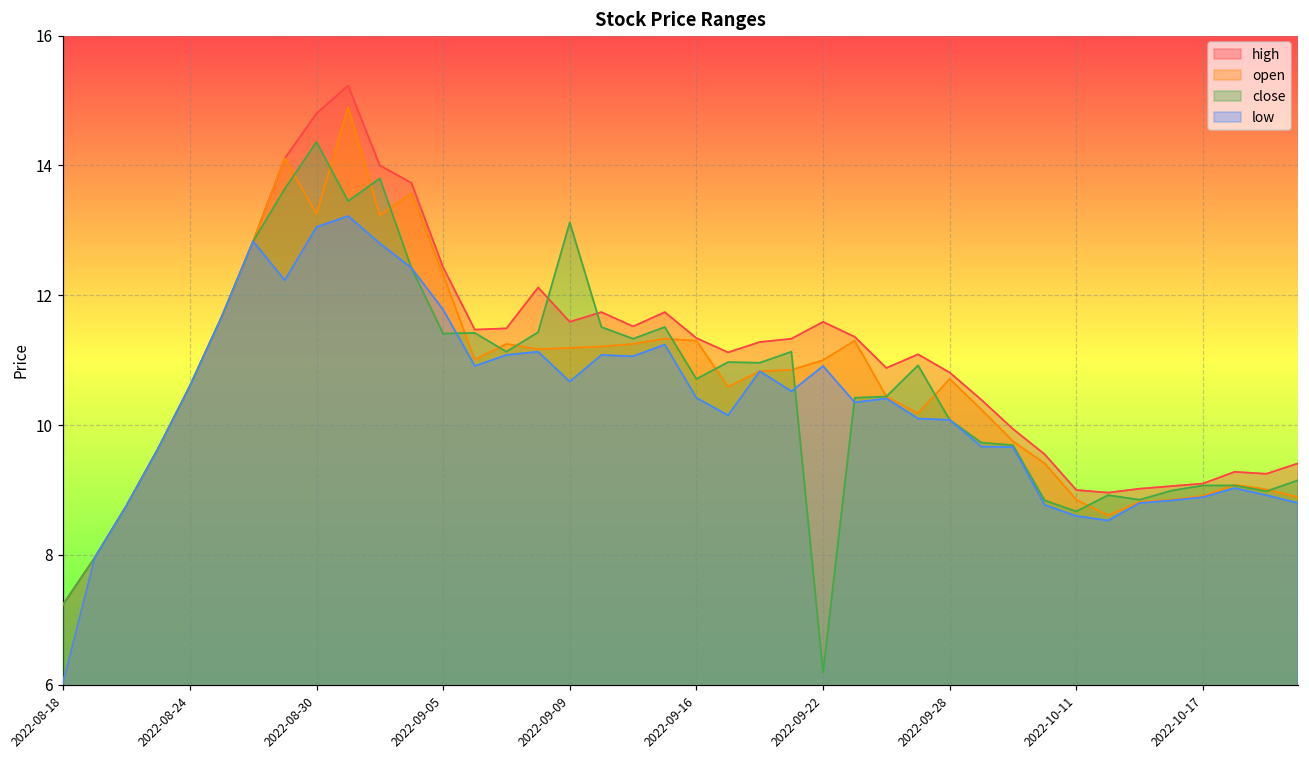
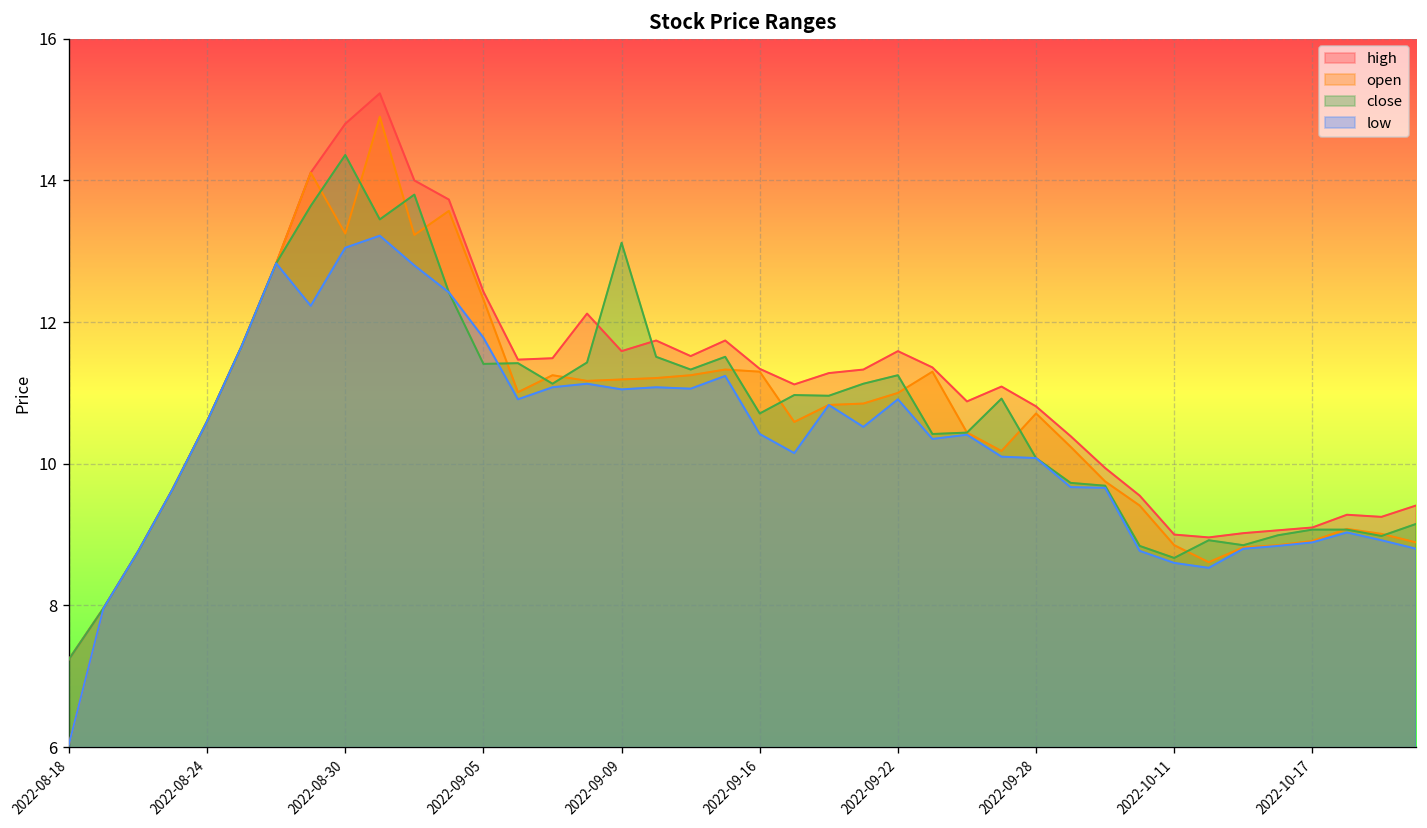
low, 2022-09-09: 10.7 -> 11.1
close, 2022-09-22: 6.2 -> 11.3
